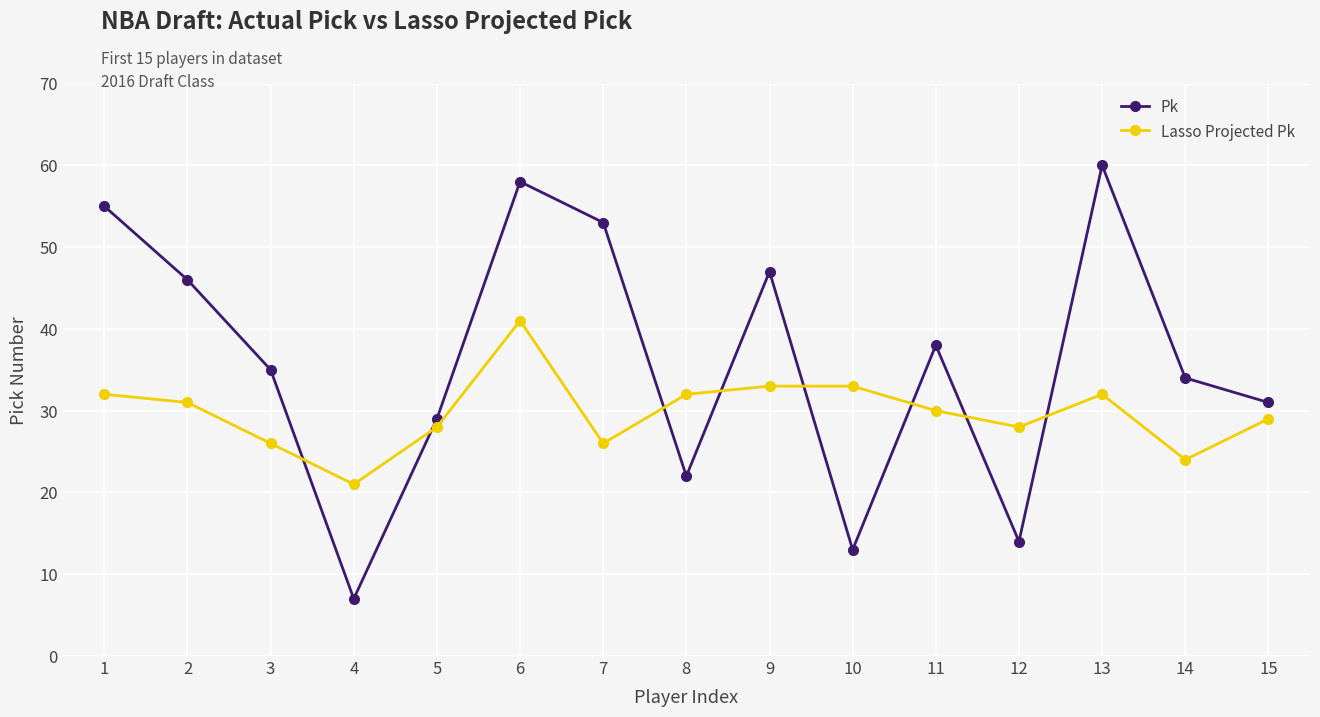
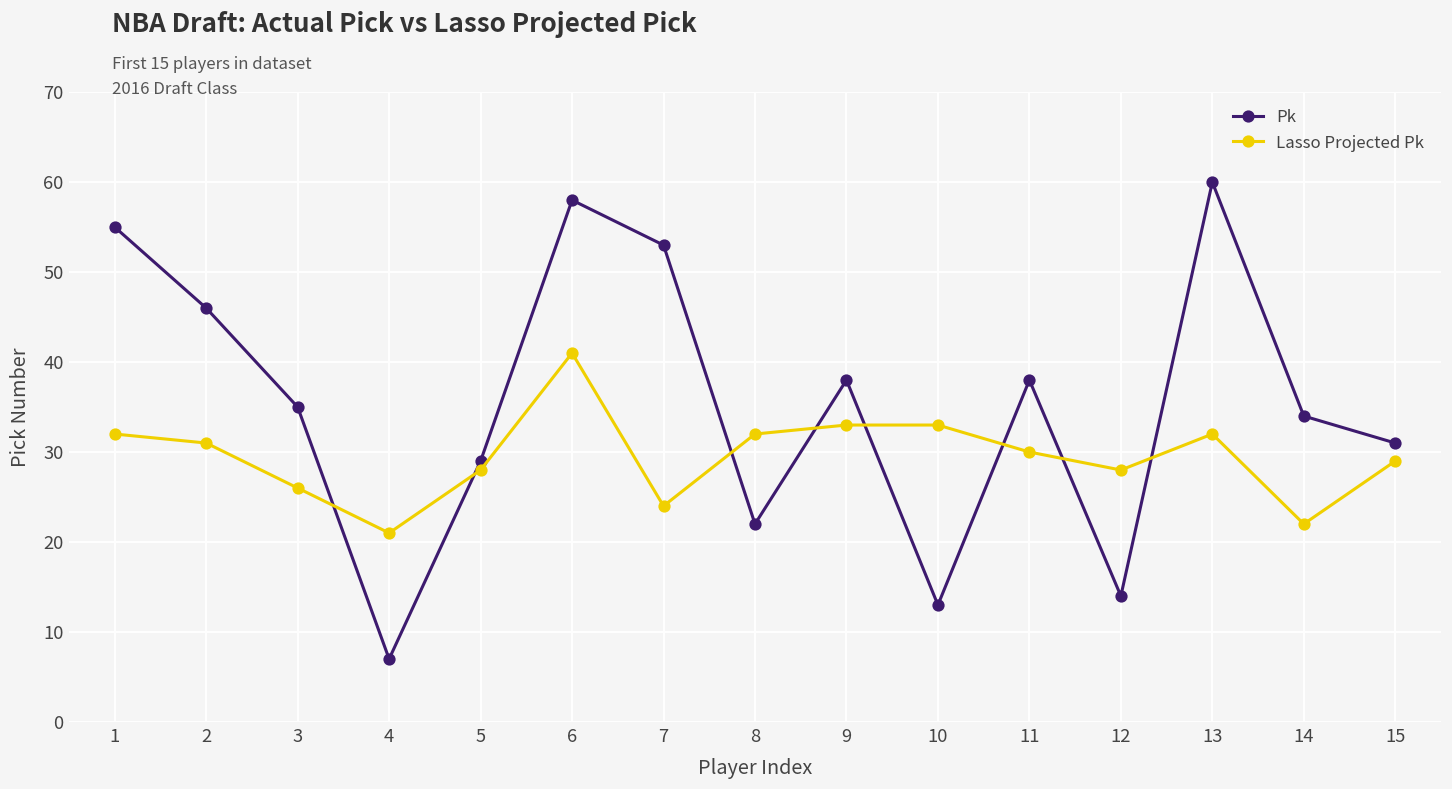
Lasso Projected Pk, 7: 26 -> 24
Pk, 9: 47 -> 38
Lasso Projected Pk, 14: 24 -> 22
